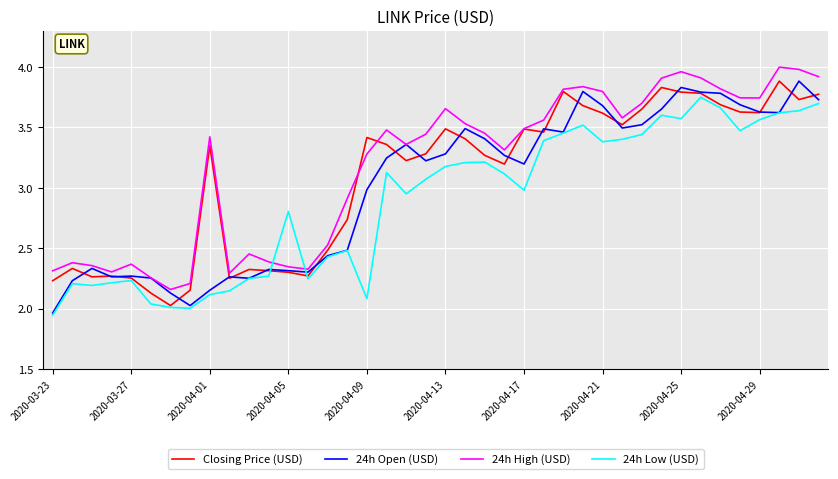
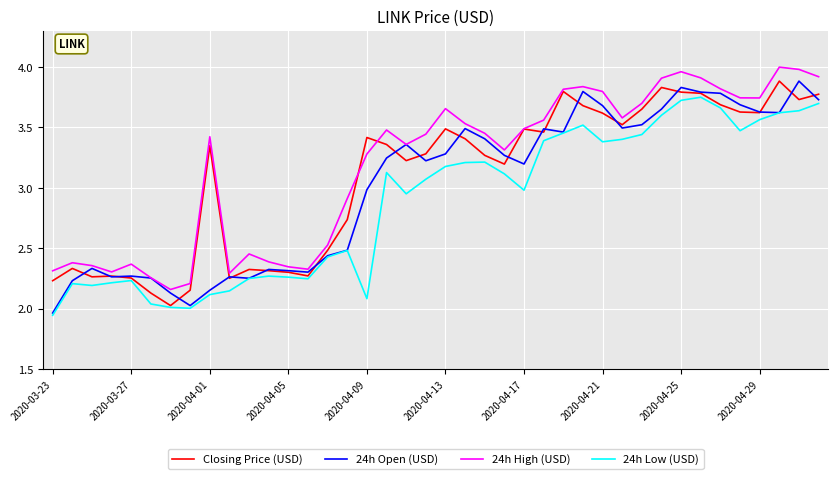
24h Low (USD), 2020-04-05: 2.80 -> 2.26
24h Low (USD), 2020-04-25: 3.57 -> 3.72
